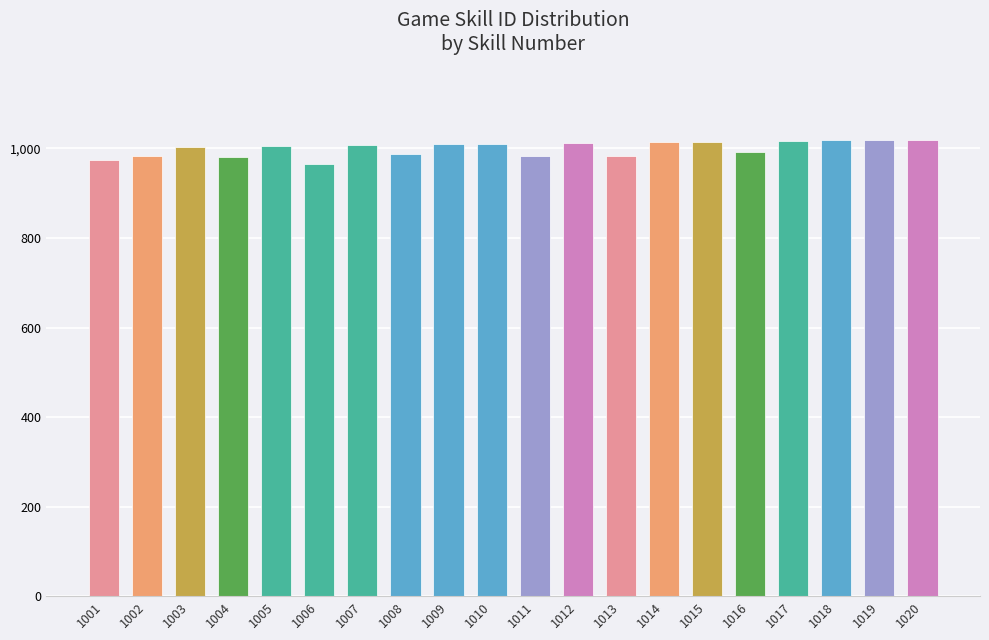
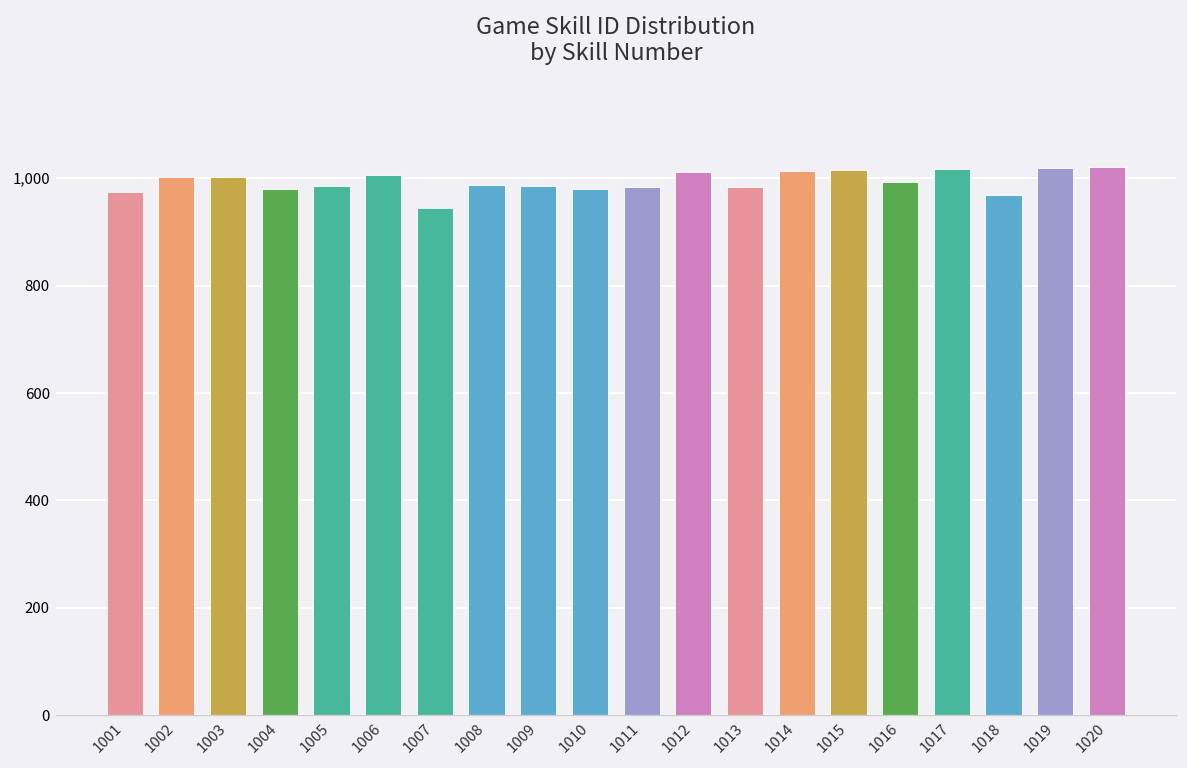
1002: 980 -> 1,000
1005: 1,010 -> 990
1006: 970 -> 1,010
1007: 1,010 -> 950
1009: 1,010 -> 990
1010: 1,010 -> 980
1018: 1,020 -> 970
